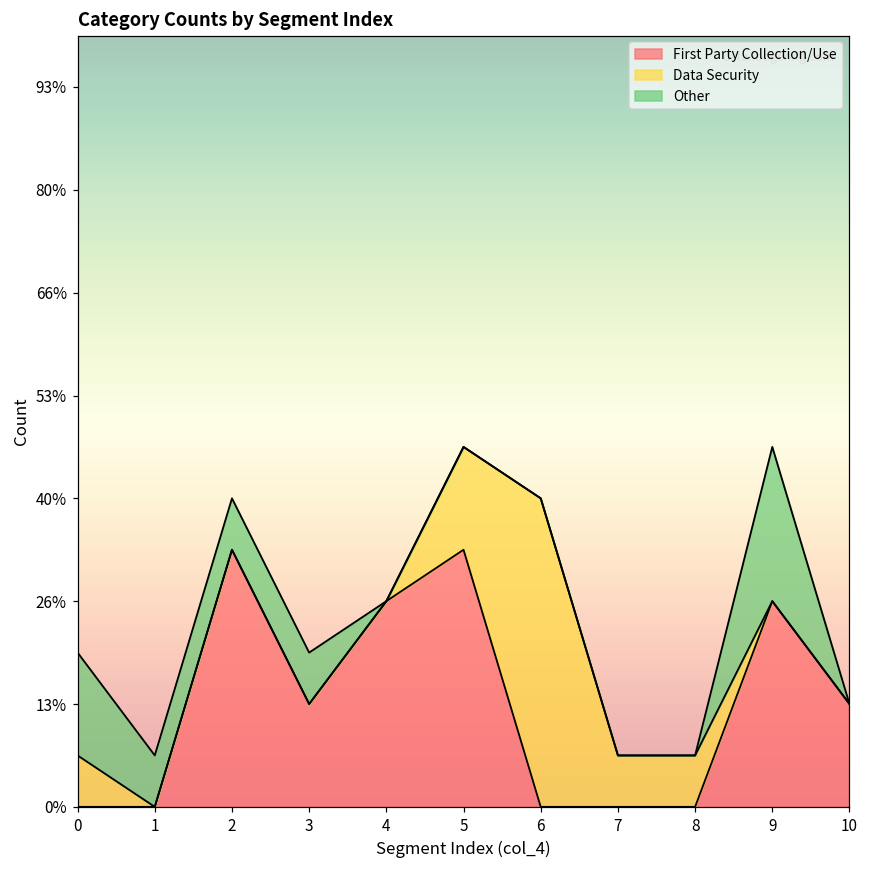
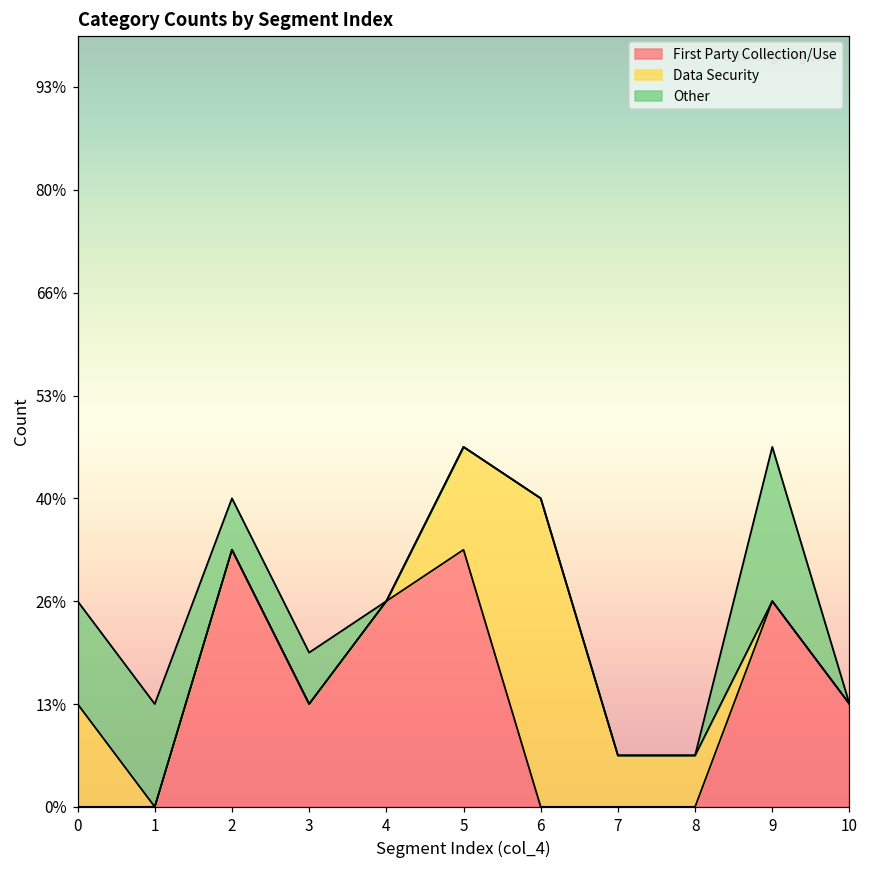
Data Security, 0: 7% -> 13%
Other, 1: 7% -> 13%
